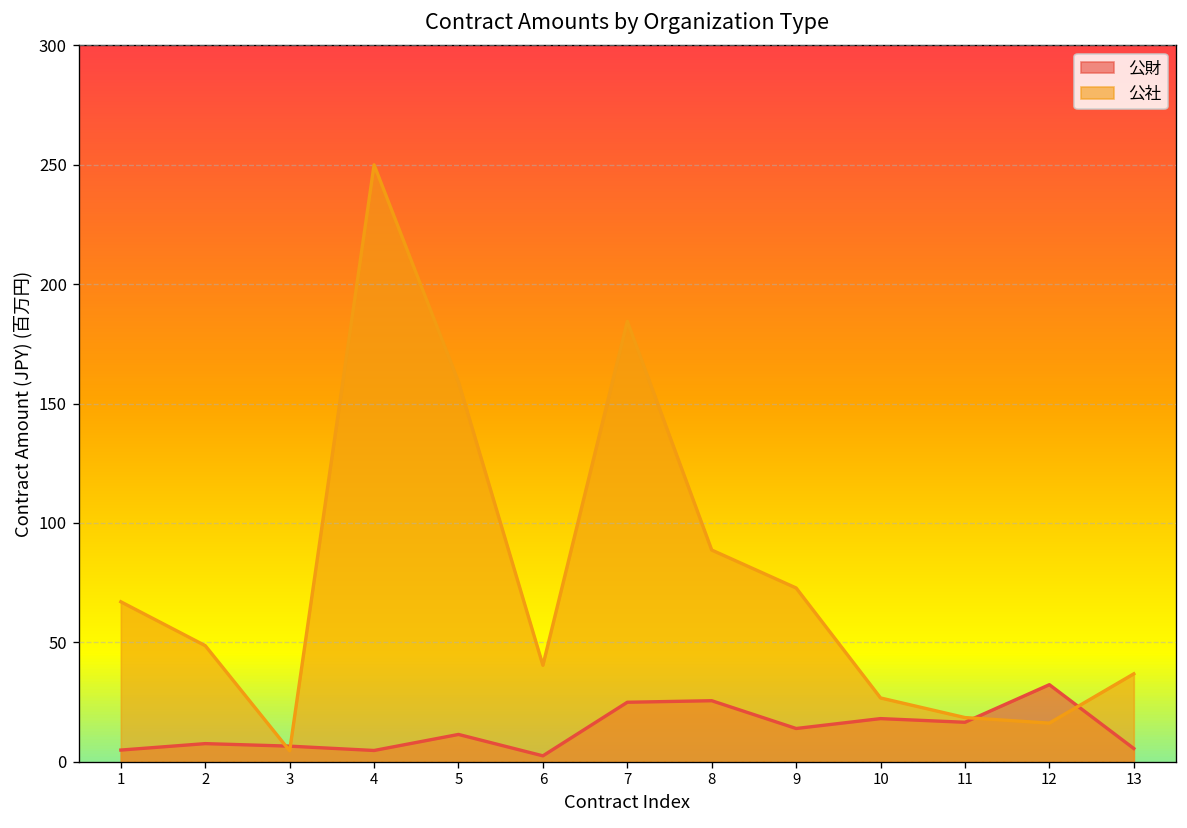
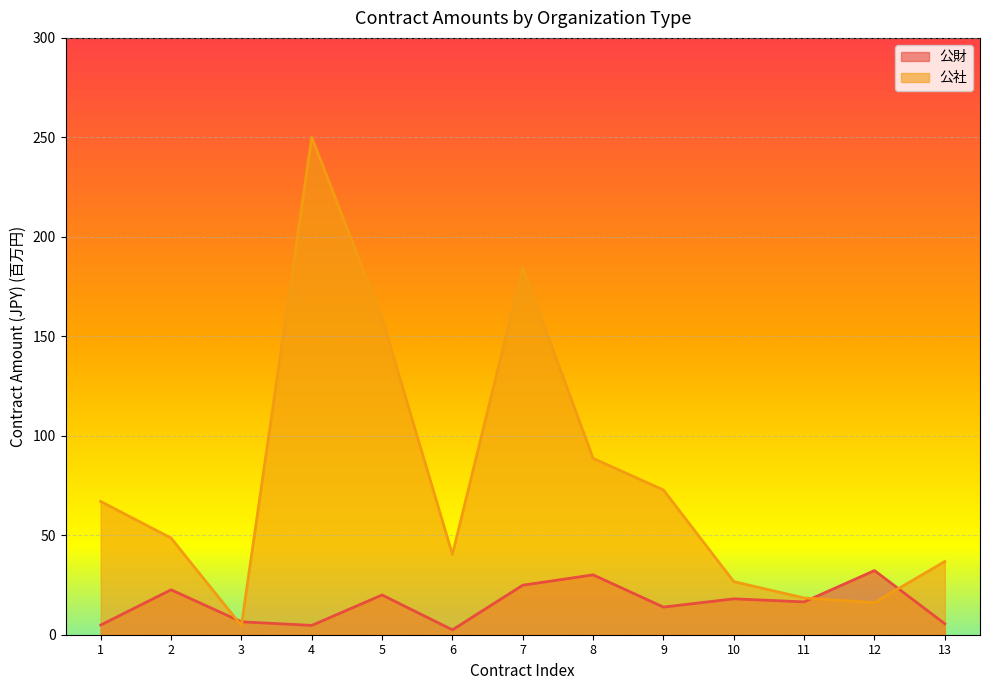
公財, 2: 8 -> 23
公財, 5: 11 -> 20
公財, 8: 26 -> 30
